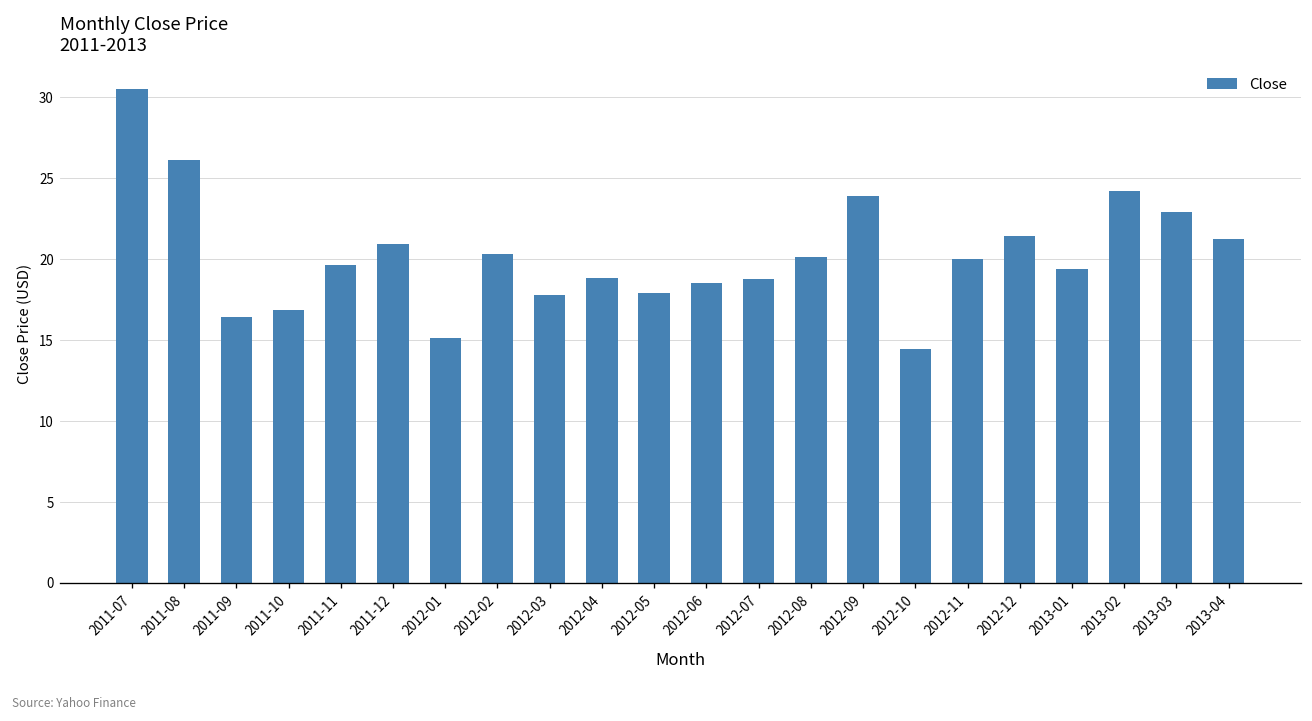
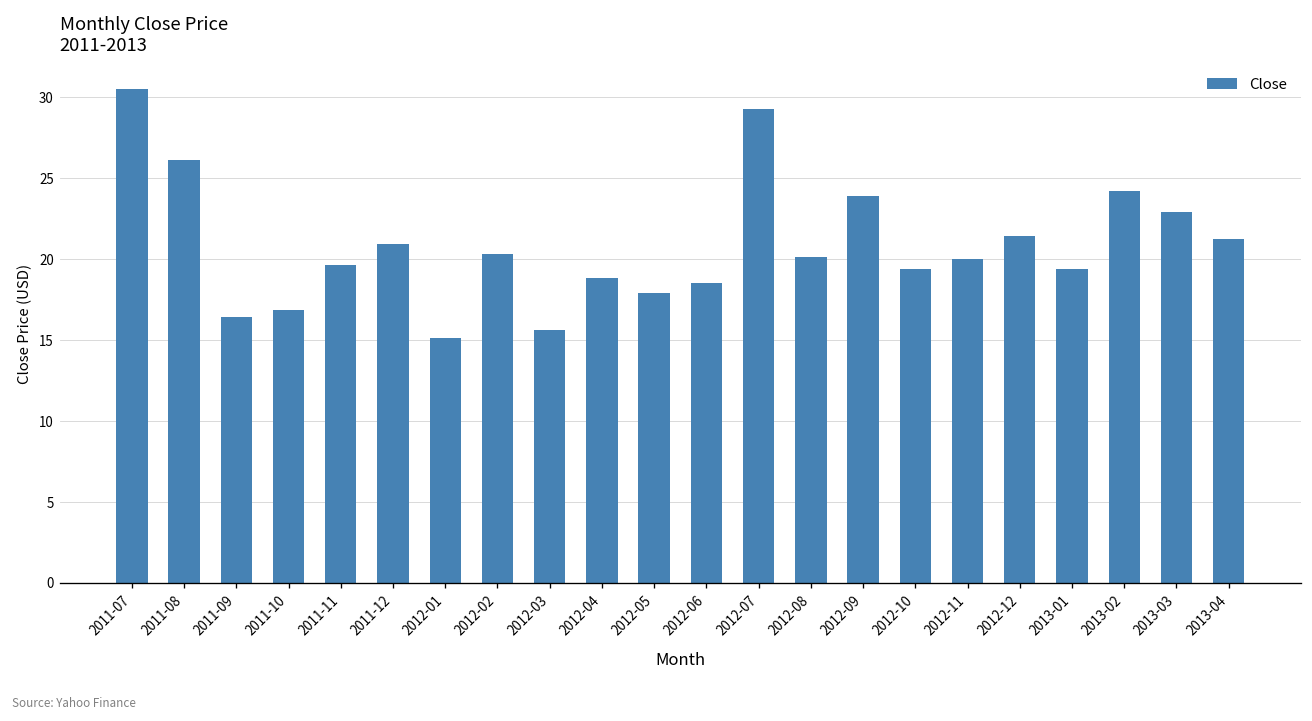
2012-03: 17.8 -> 15.6
2012-07: 18.8 -> 29.3
2012-10: 14.4 -> 19.4
